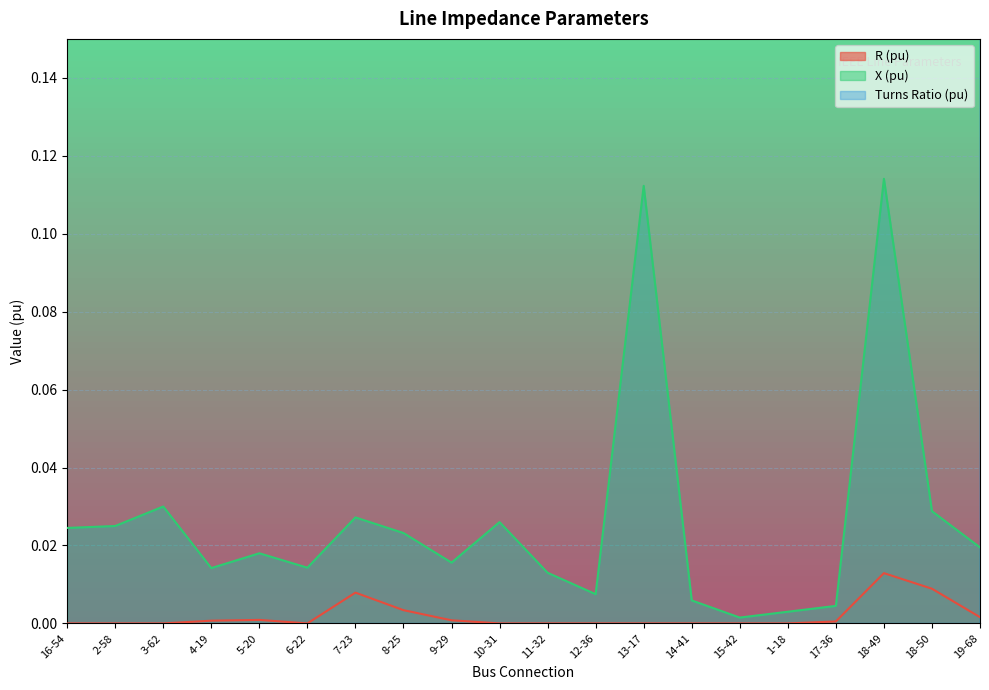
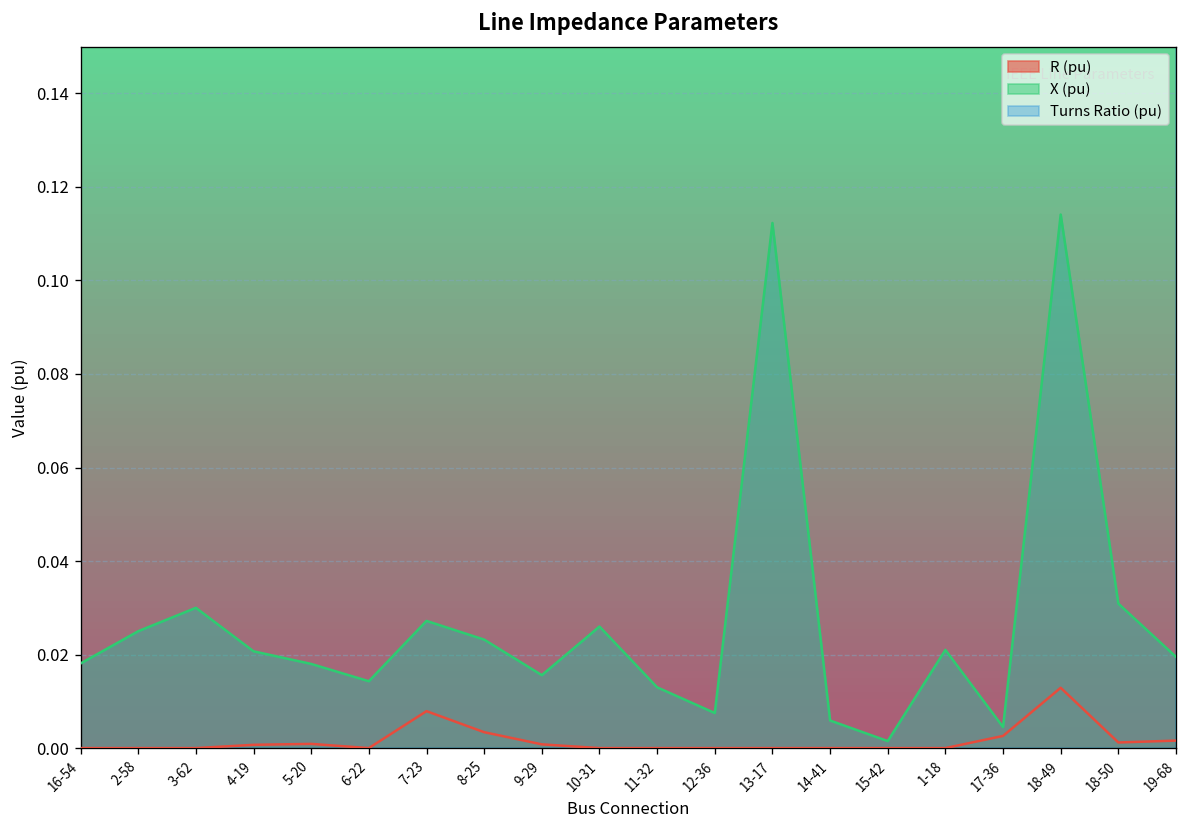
X (pu), 16-54: 0.025 -> 0.018
X (pu), 4-19: 0.014 -> 0.021
X (pu), 1-18: 0.003 -> 0.021
R (pu), 17-36: 0.001 -> 0.003
R (pu), 18-50: 0.009 -> 0.001
X (pu), 18-50: 0.029 -> 0.031
